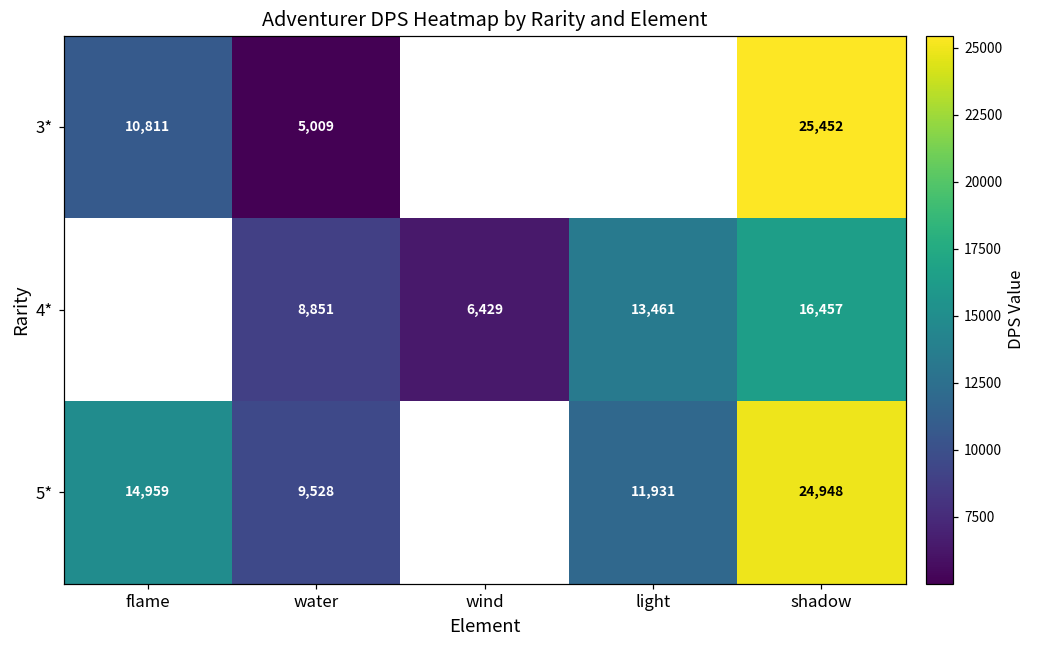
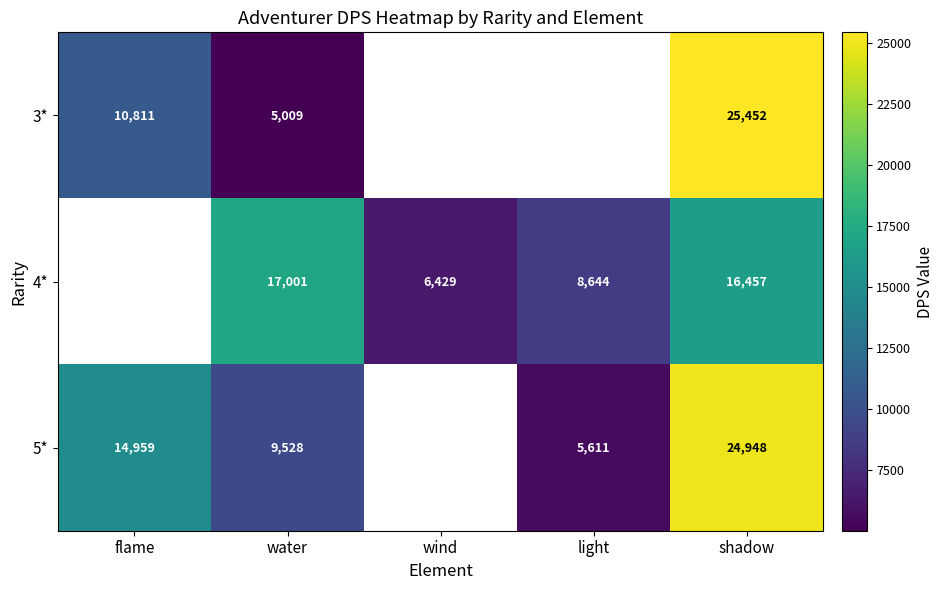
4*, water: 8,851 -> 17,001
4*, light: 13,461 -> 8,644
5*, light: 11,931 -> 5,611
